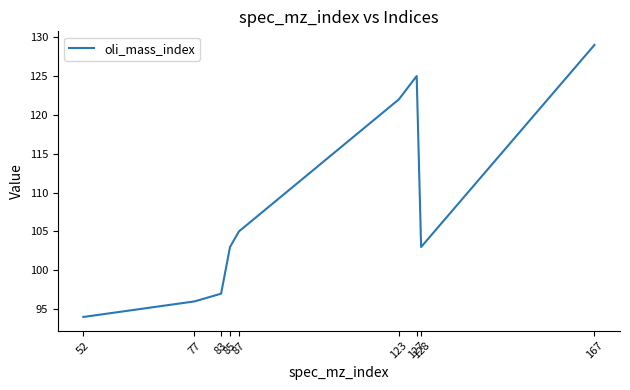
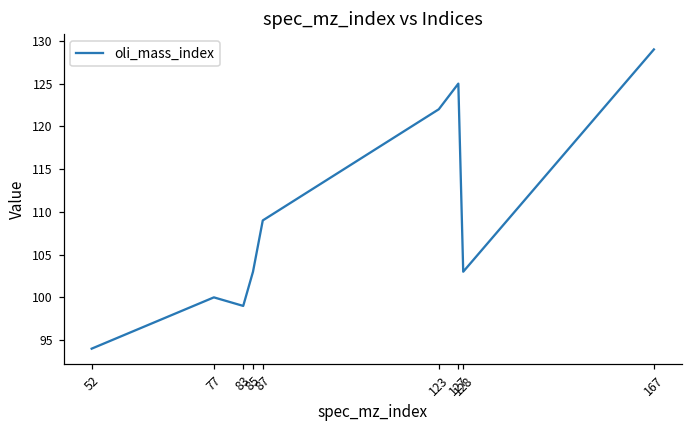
77: 96 -> 100
83: 97 -> 99
87: 105 -> 109
